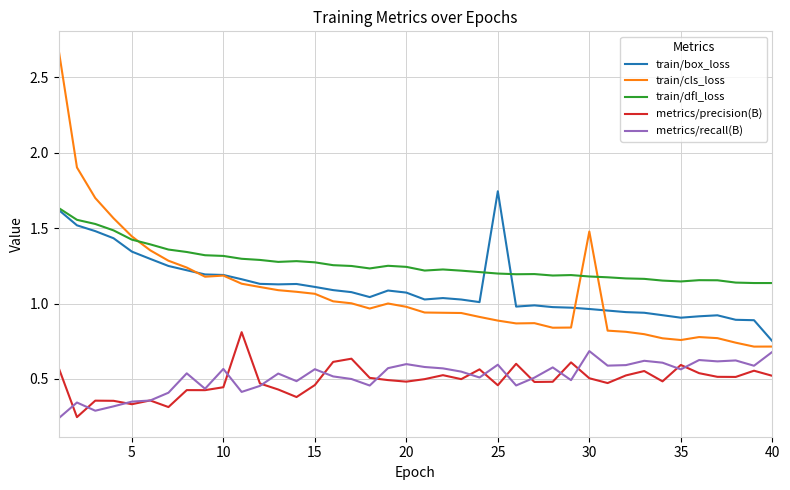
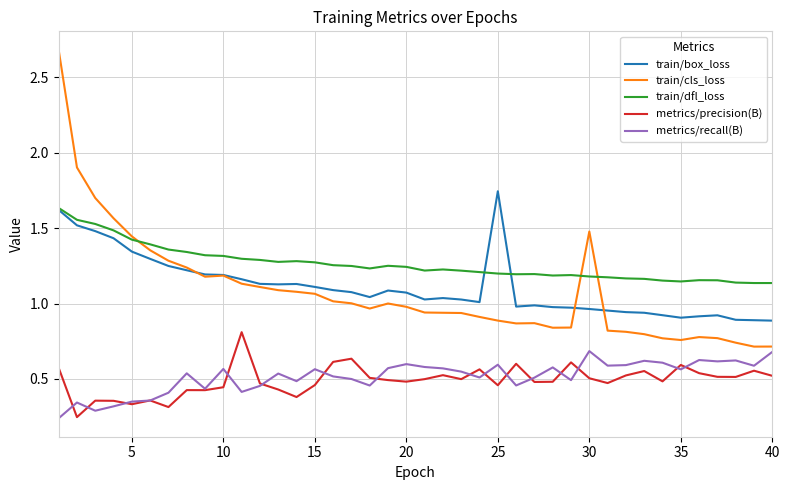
train/box_loss, 40: 0.75 -> 0.89
